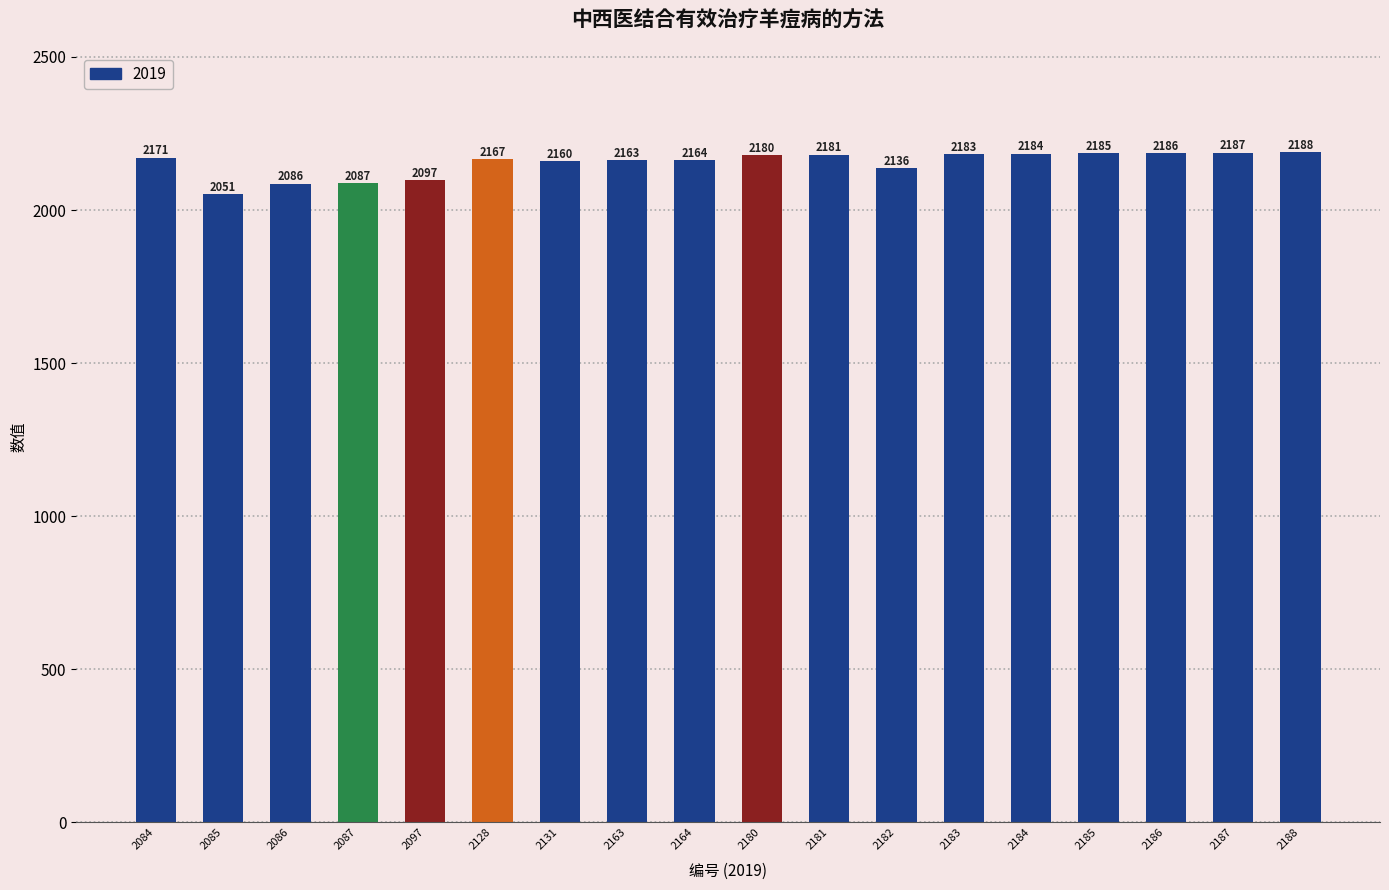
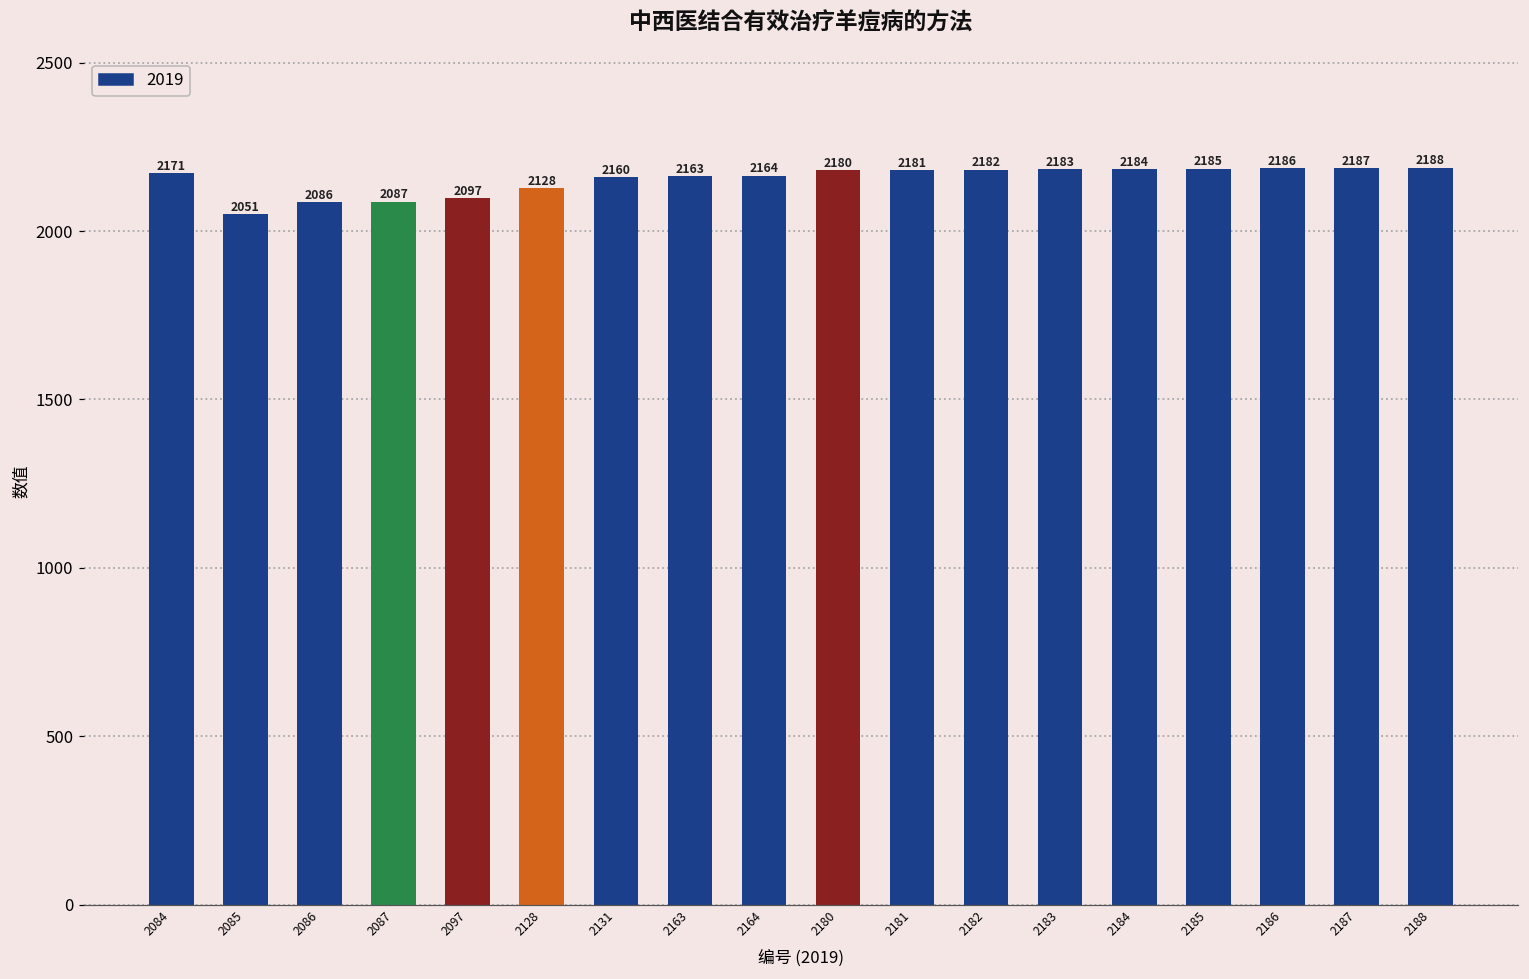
2128: 2167 -> 2128
2182: 2136 -> 2182
